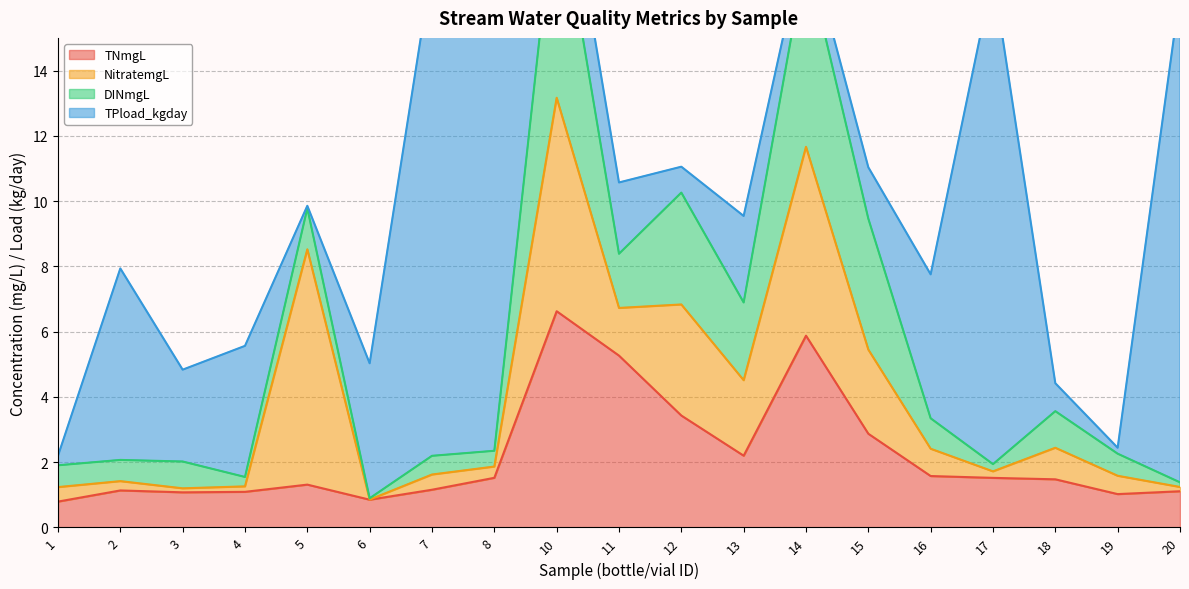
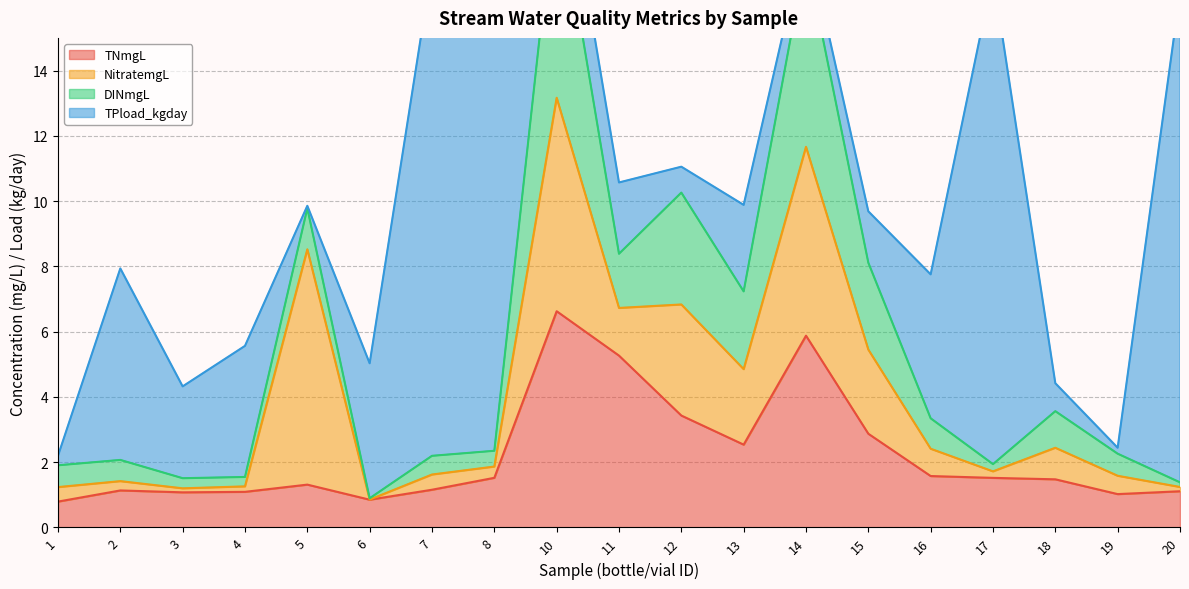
DINmgL, 3: 0.8 -> 0.3
TNmgL, 13: 2.2 -> 2.5
DINmgL, 15: 4.0 -> 2.7
